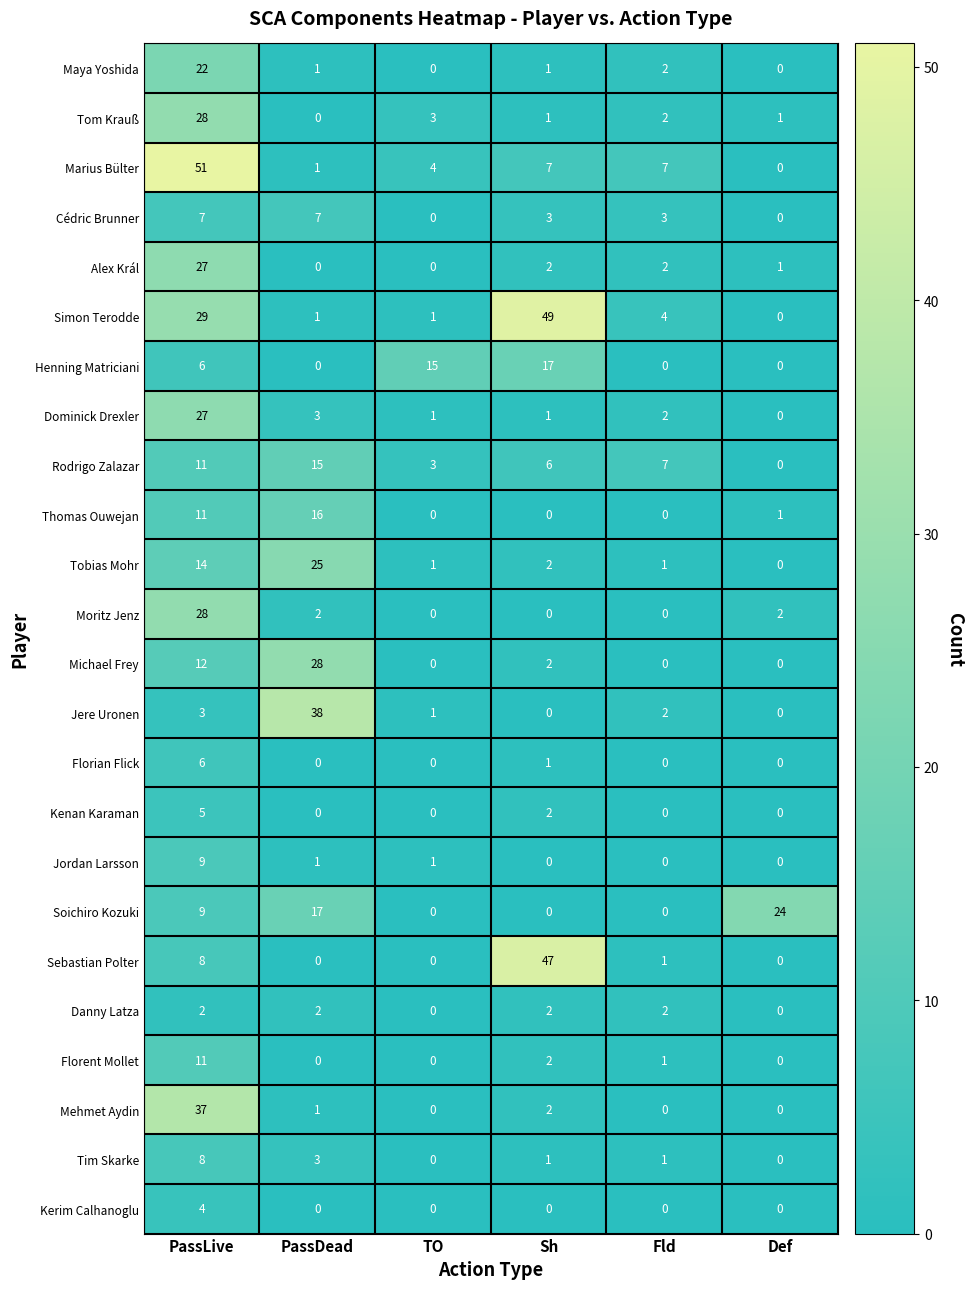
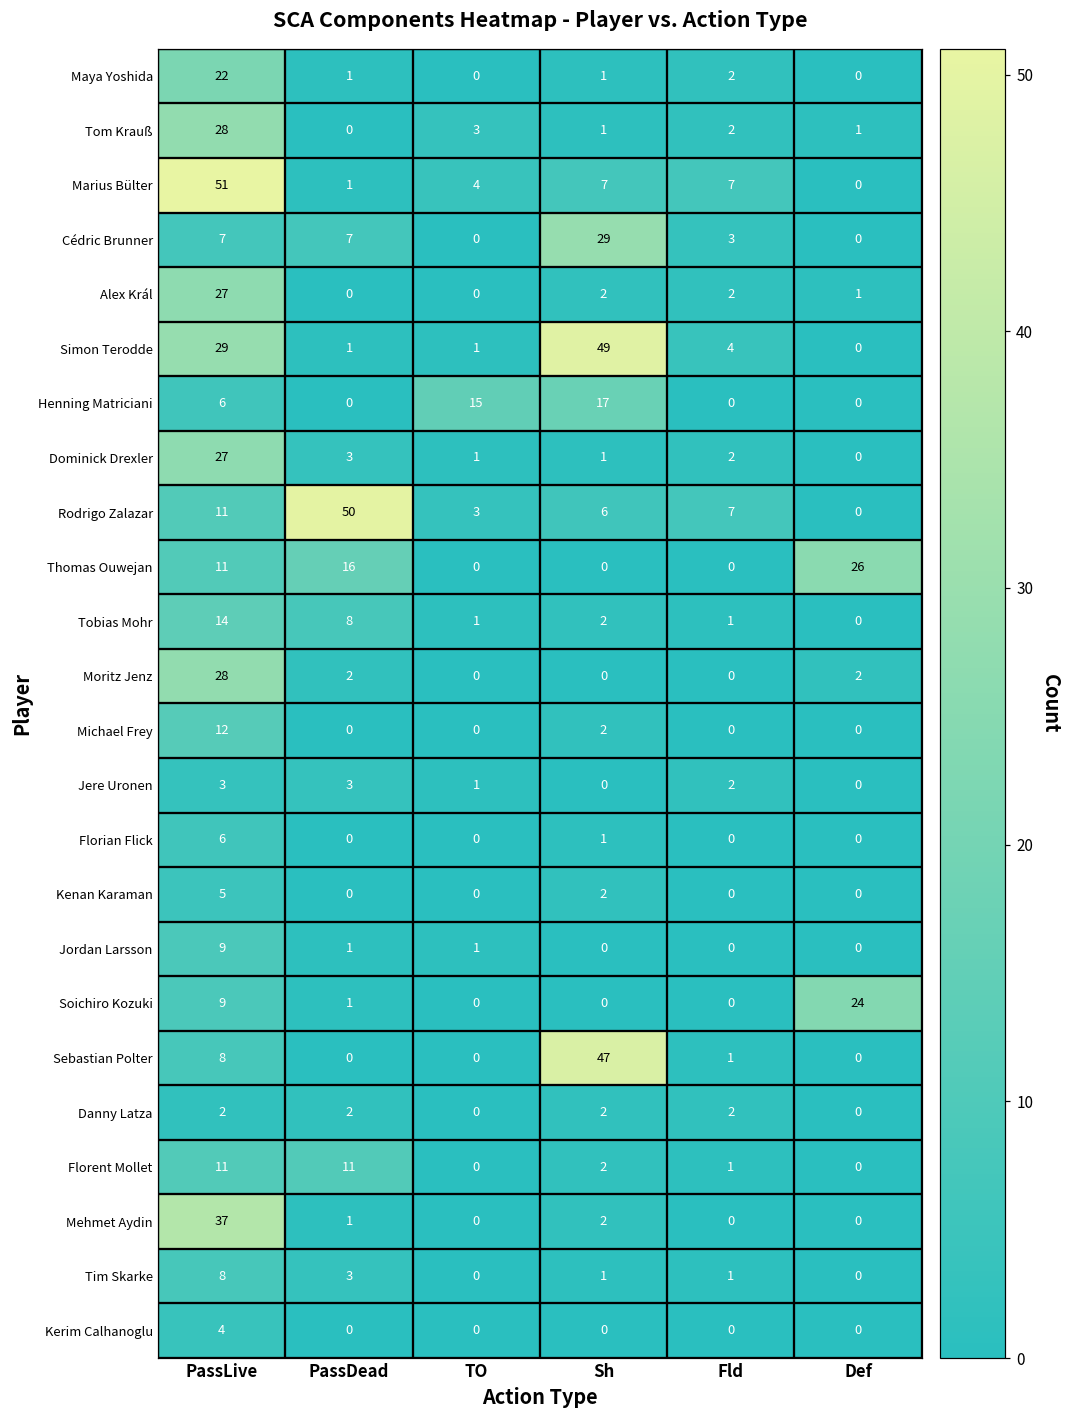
Cédric Brunner, Sh: 3 -> 29
Rodrigo Zalazar, PassDead: 15 -> 50
Thomas Ouwejan, Def: 1 -> 26
Tobias Mohr, PassDead: 25 -> 8
Michael Frey, PassDead: 28 -> 0
Jere Uronen, PassDead: 38 -> 3
Soichiro Kozuki, PassDead: 17 -> 1
Florent Mollet, PassDead: 0 -> 11
